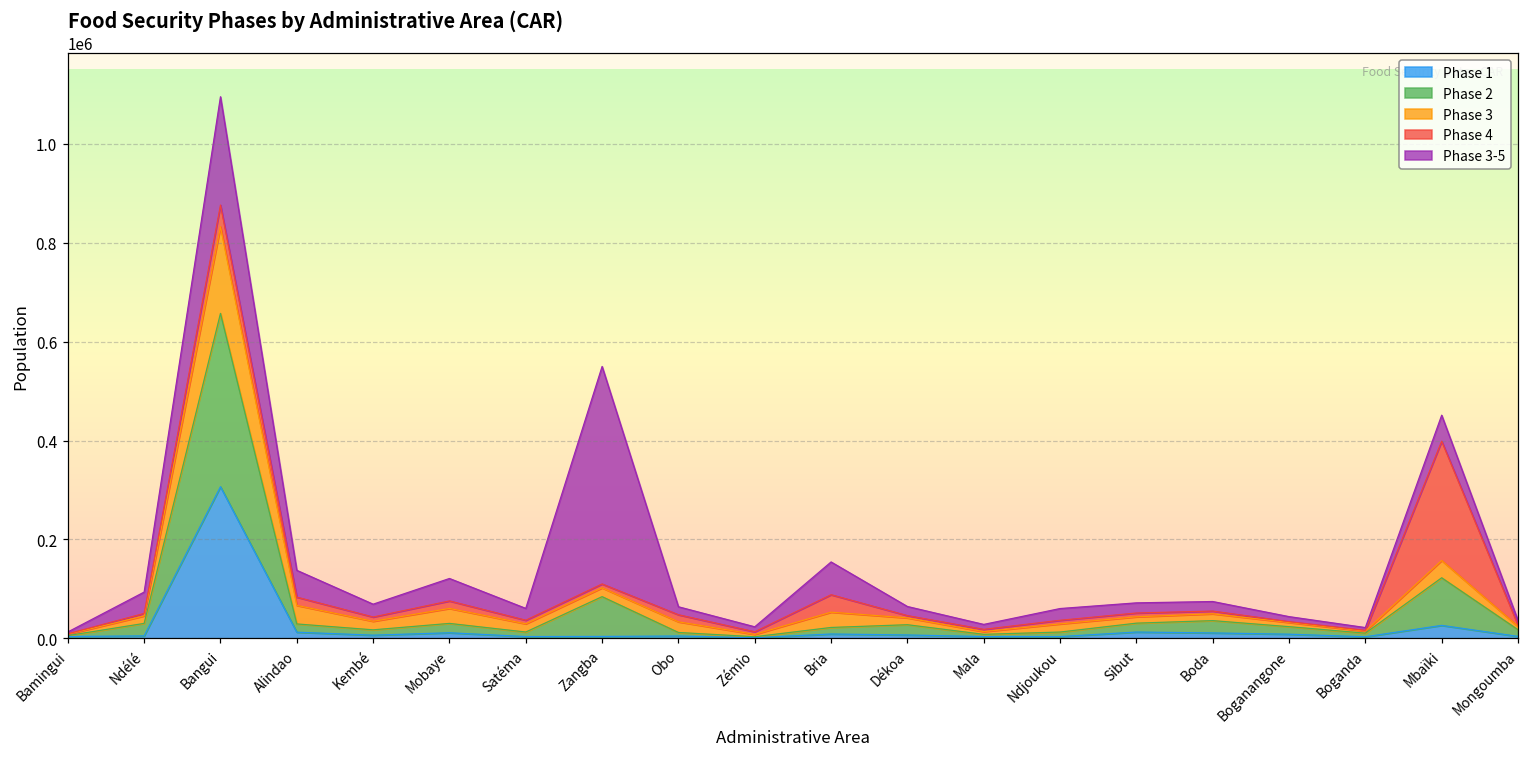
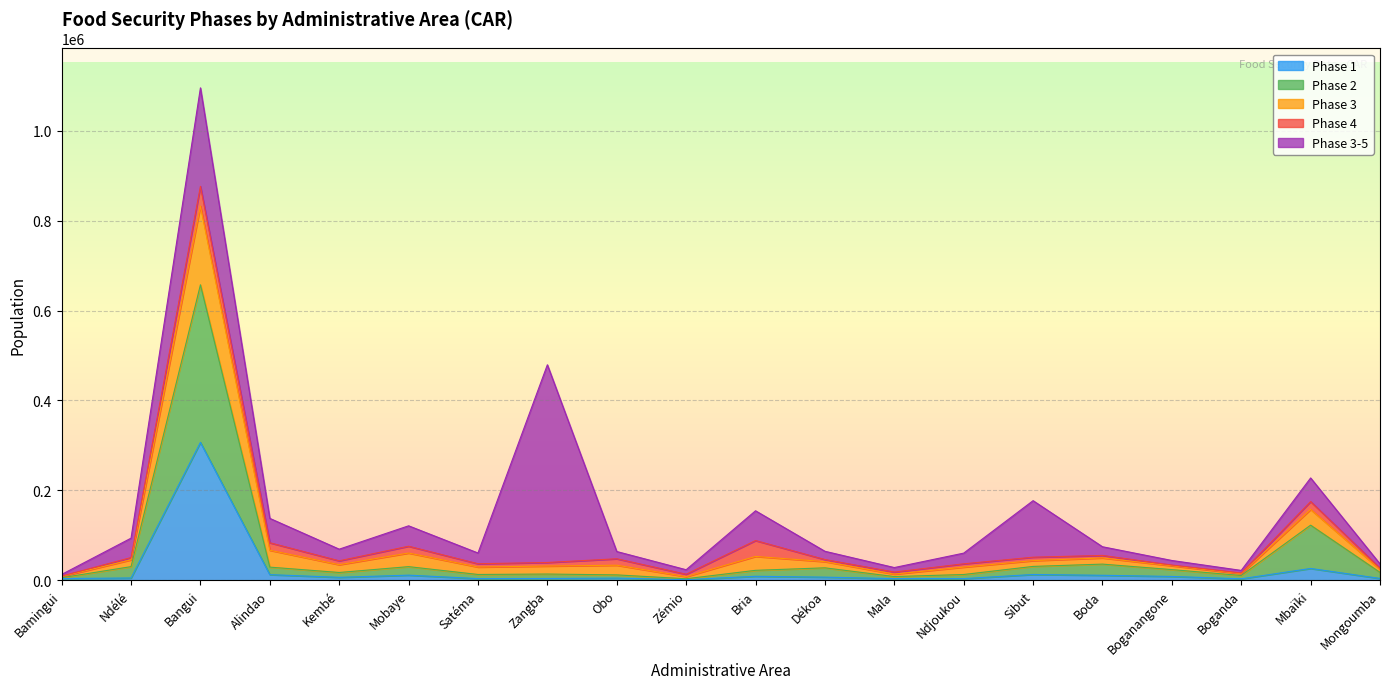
Phase 2, Zangba: 80000 -> 10000
Phase 3-5, Sibut: 20000 -> 130000
Phase 4, Mbaïki: 240000 -> 20000
